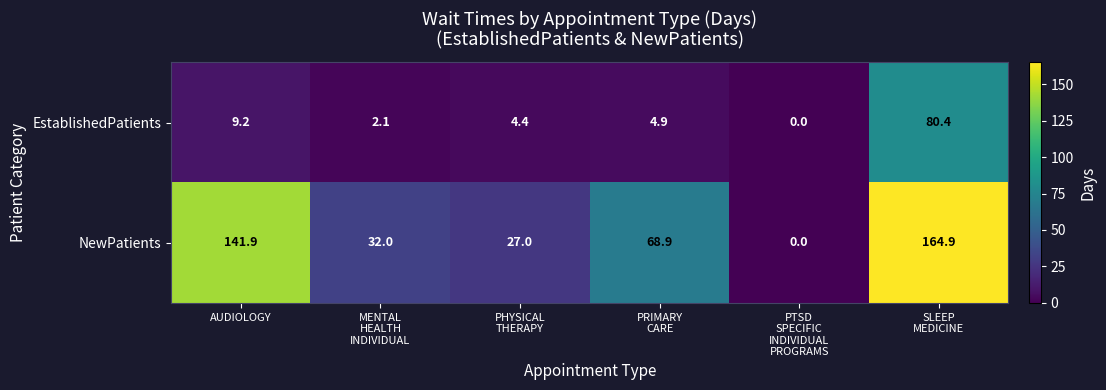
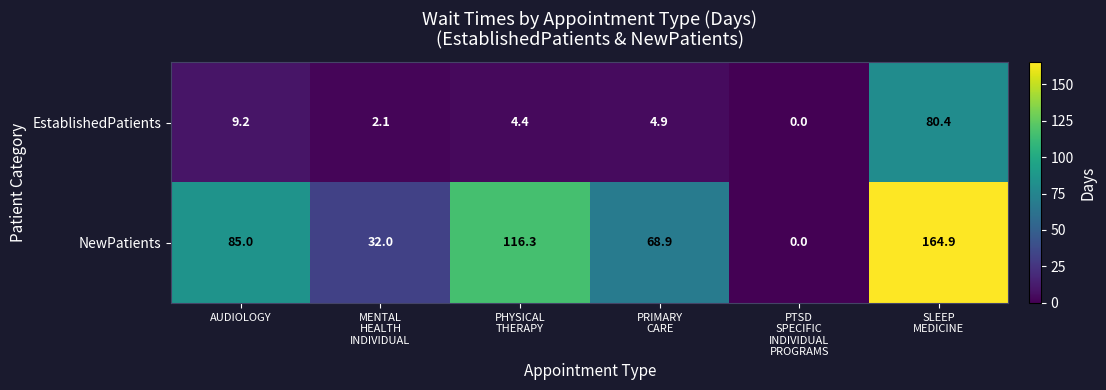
NewPatients, AUDIOLOGY: 141.9 -> 85.0
NewPatients, PHYSICAL THERAPY: 27.0 -> 116.3
